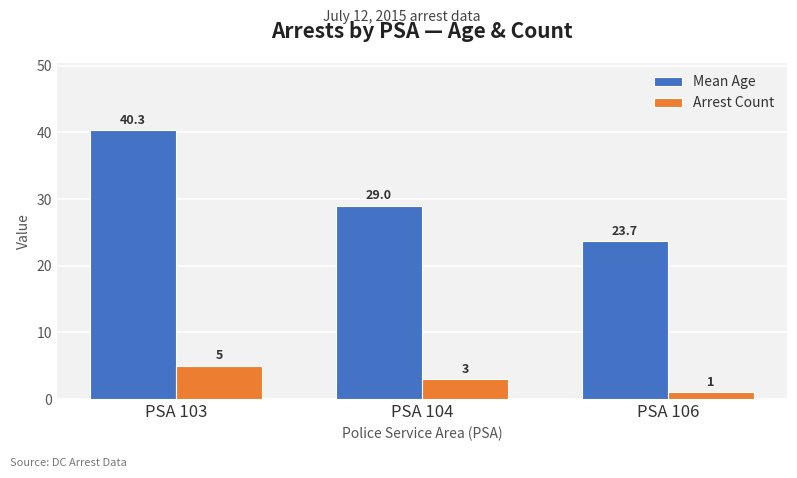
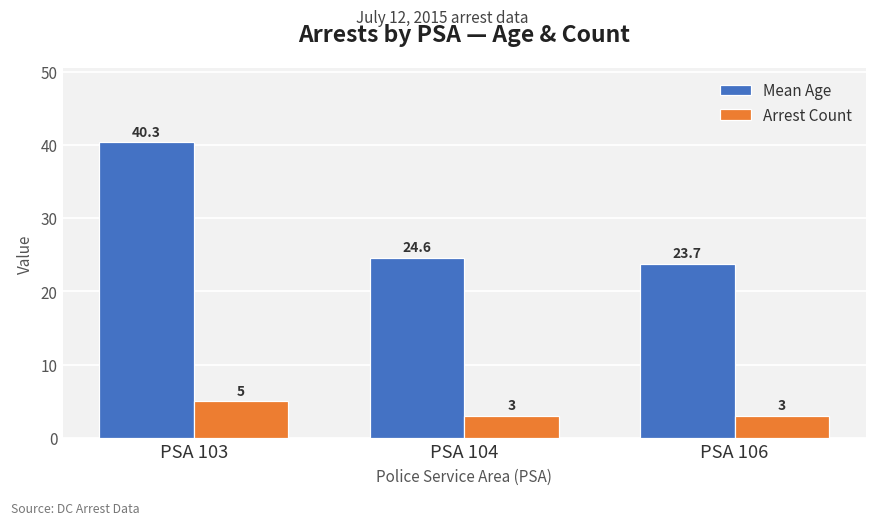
Mean Age, PSA 104: 29.0 -> 24.6
Arrest Count, PSA 106: 1 -> 3
